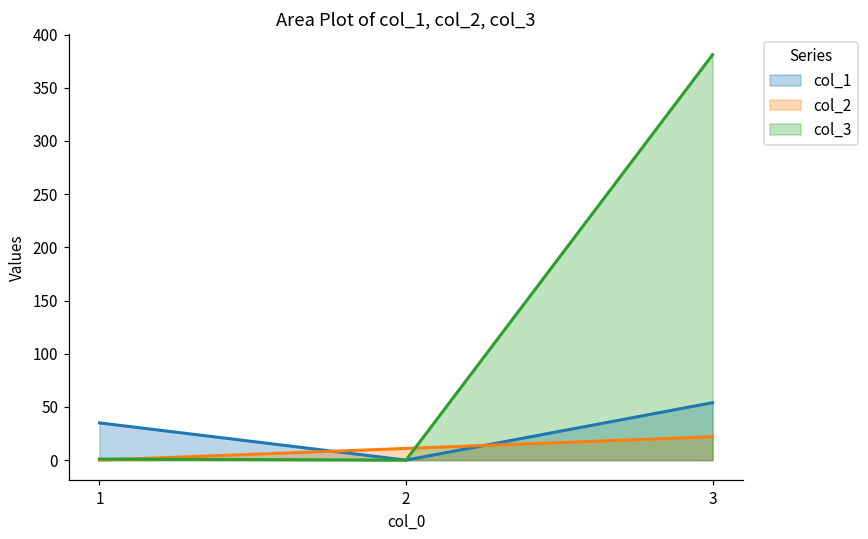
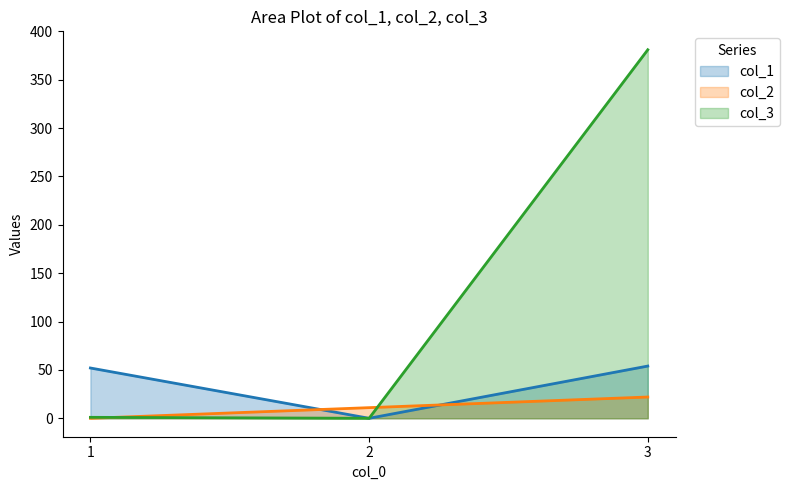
col_1, 1: 40 -> 50
